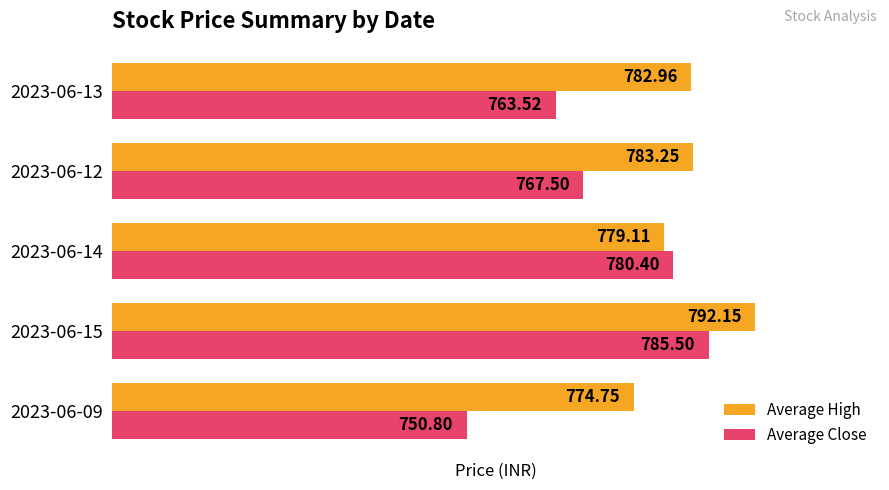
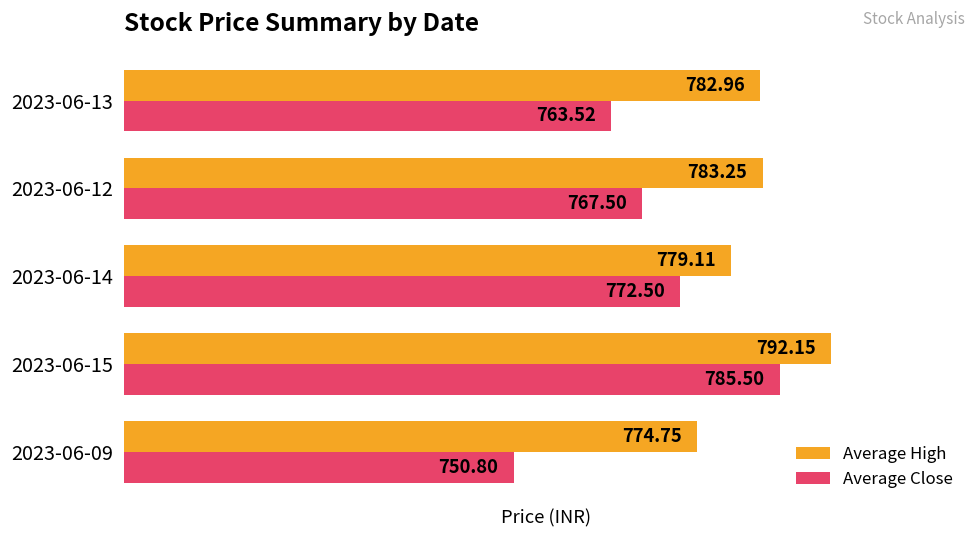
Average Close, 2023-06-14: 780.40 -> 772.50
